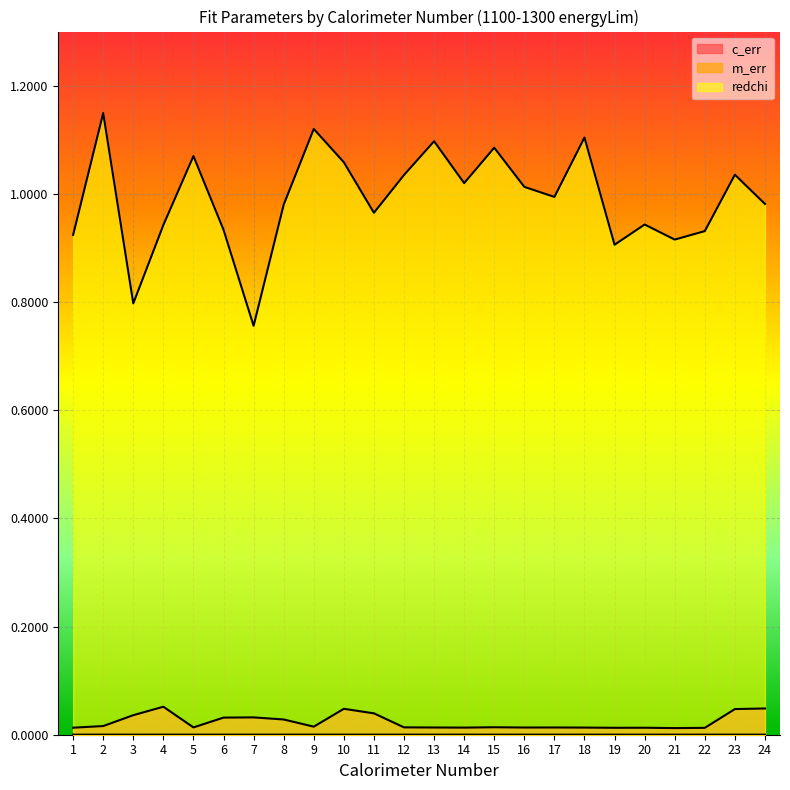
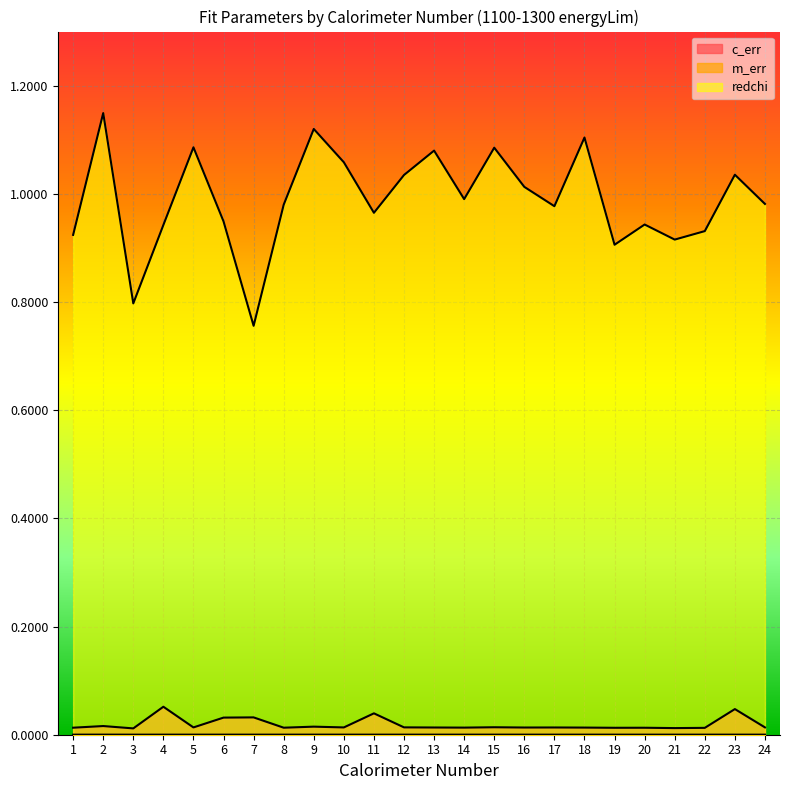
c_err, 3: 0.04 -> 0.01
redchi, 5: 1.07 -> 1.09
redchi, 6: 0.93 -> 0.95
c_err, 8: 0.03 -> 0.01
c_err, 10: 0.05 -> 0.01
redchi, 13: 1.10 -> 1.08
redchi, 14: 1.02 -> 0.99
redchi, 17: 0.99 -> 0.98
c_err, 24: 0.05 -> 0.01
